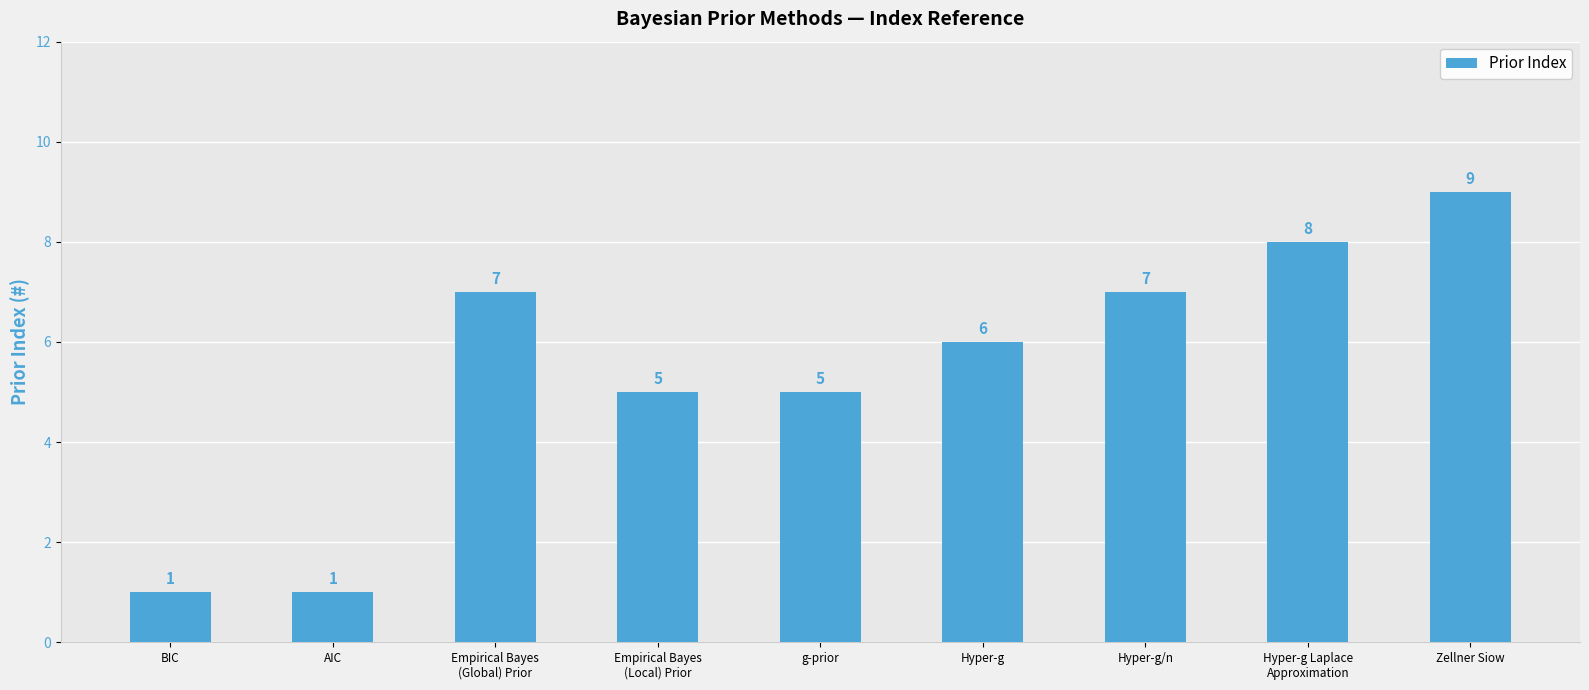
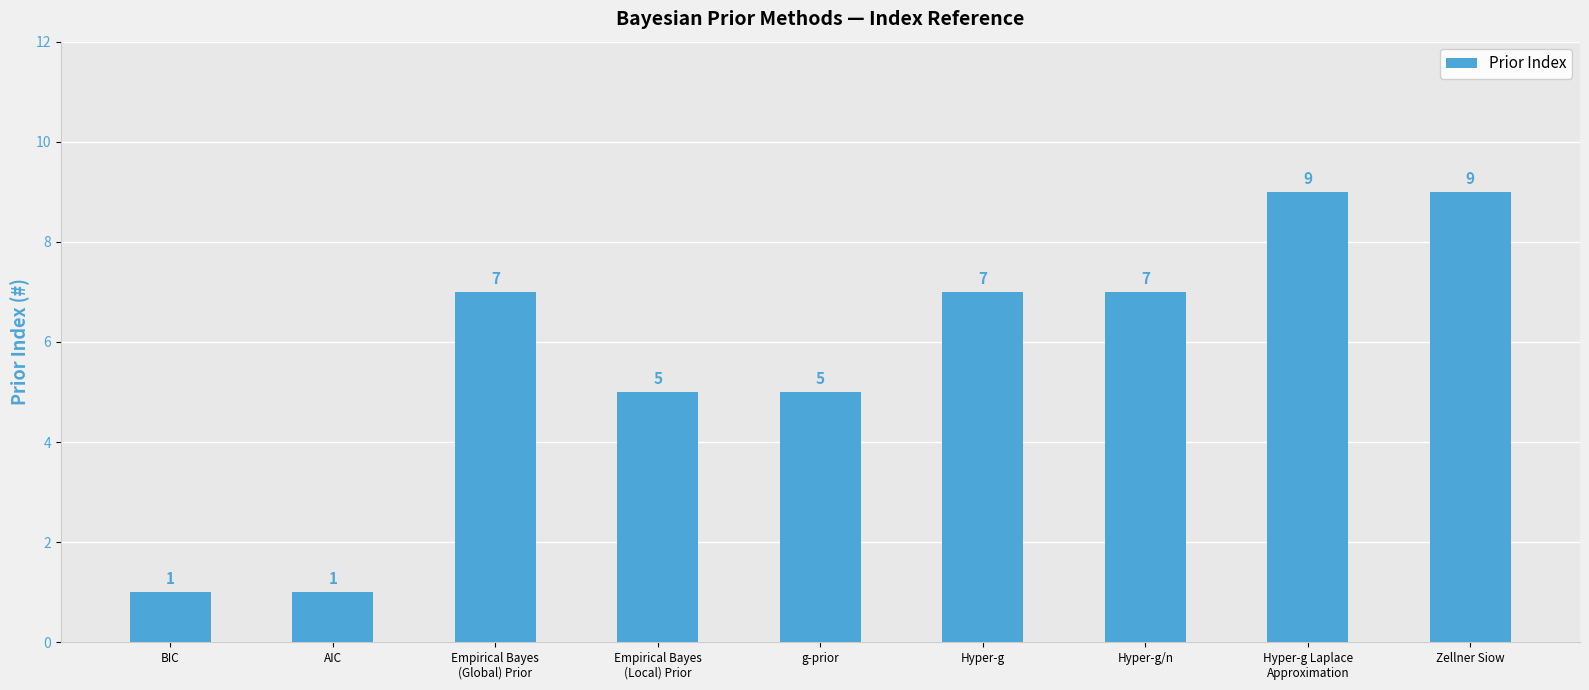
Hyper-g: 6 -> 7
Hyper-g Laplace Approximation: 8 -> 9
